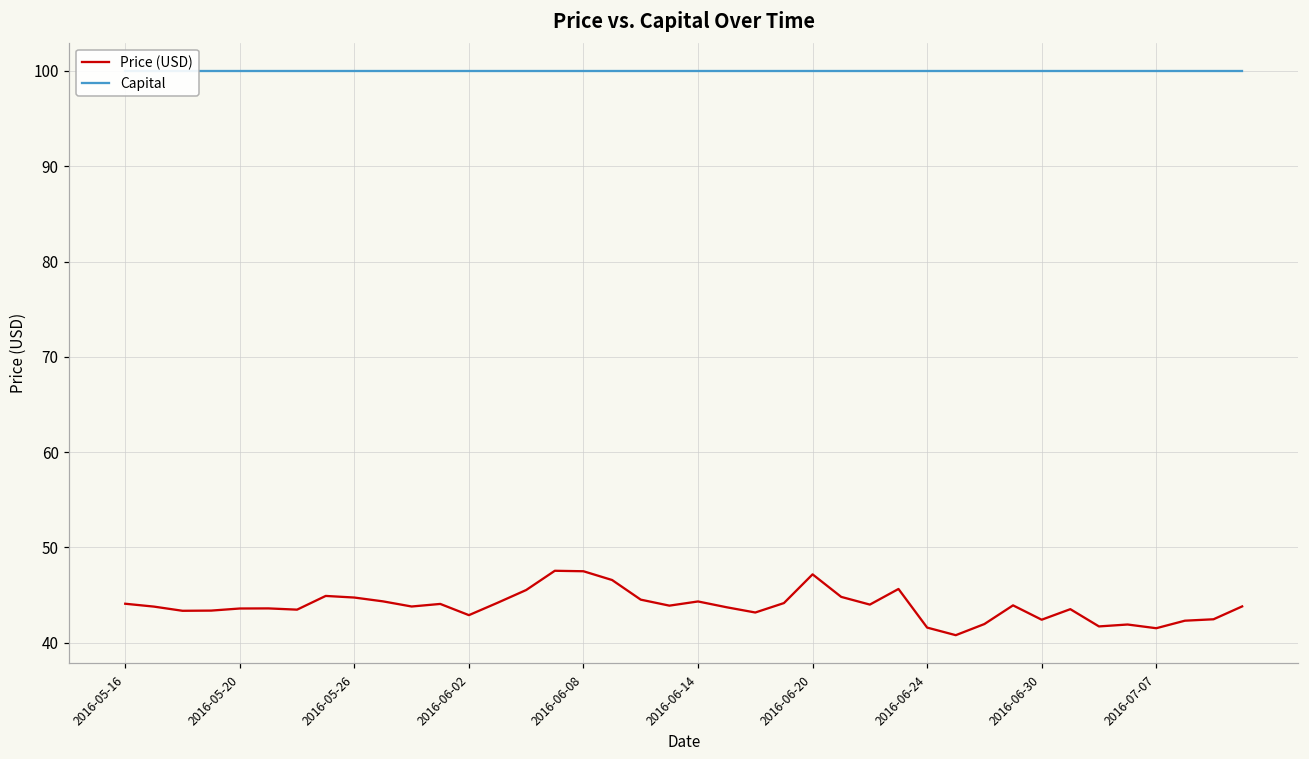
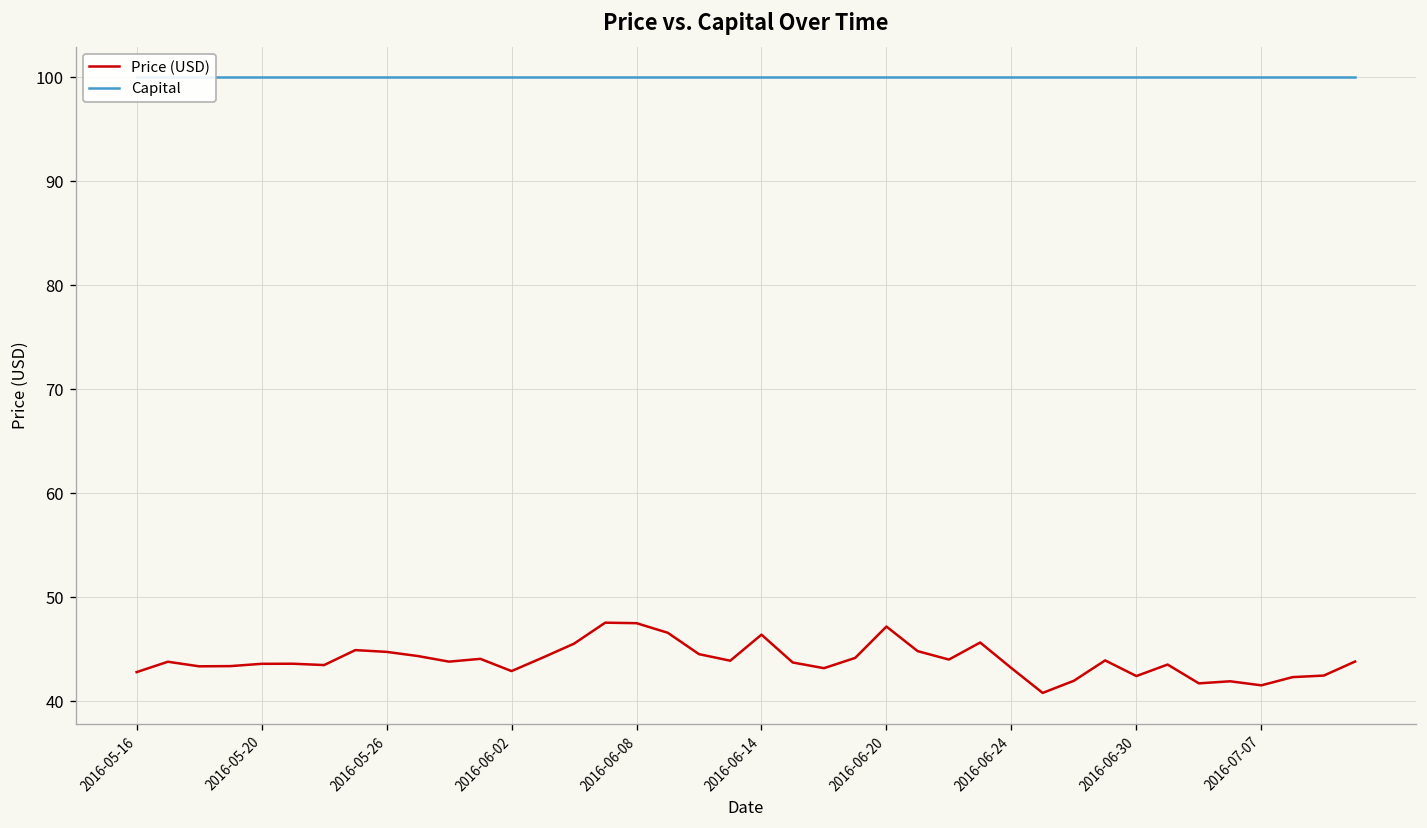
Price (USD), 2016-05-16: 44 -> 43
Price (USD), 2016-06-14: 44 -> 46
Price (USD), 2016-06-24: 42 -> 43
